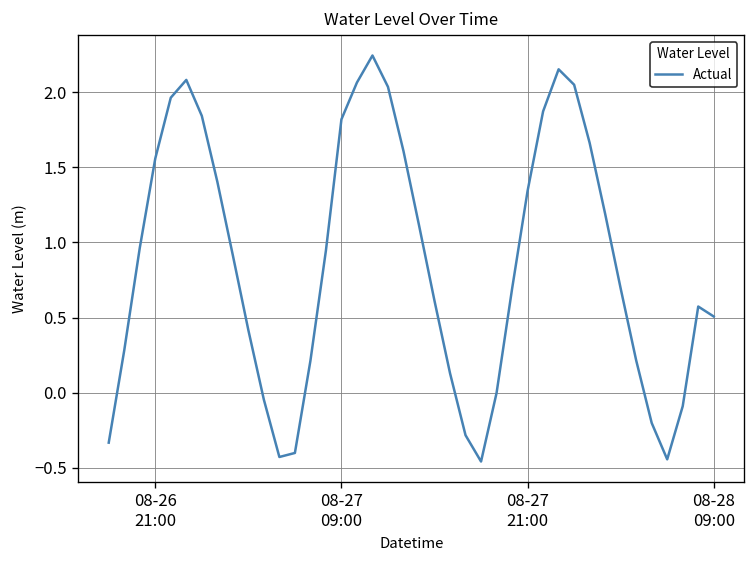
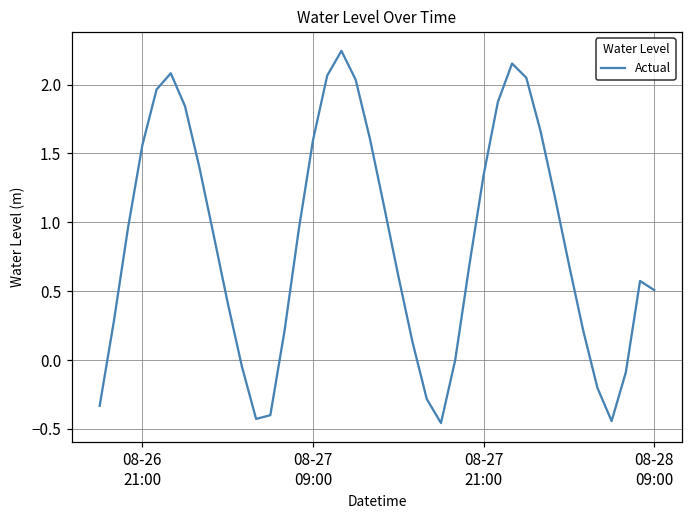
08-27 09:00: 1.82 -> 1.59
